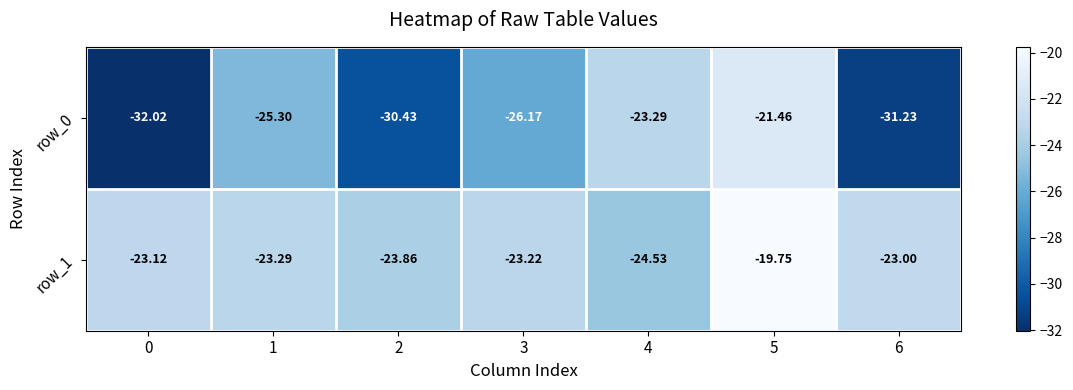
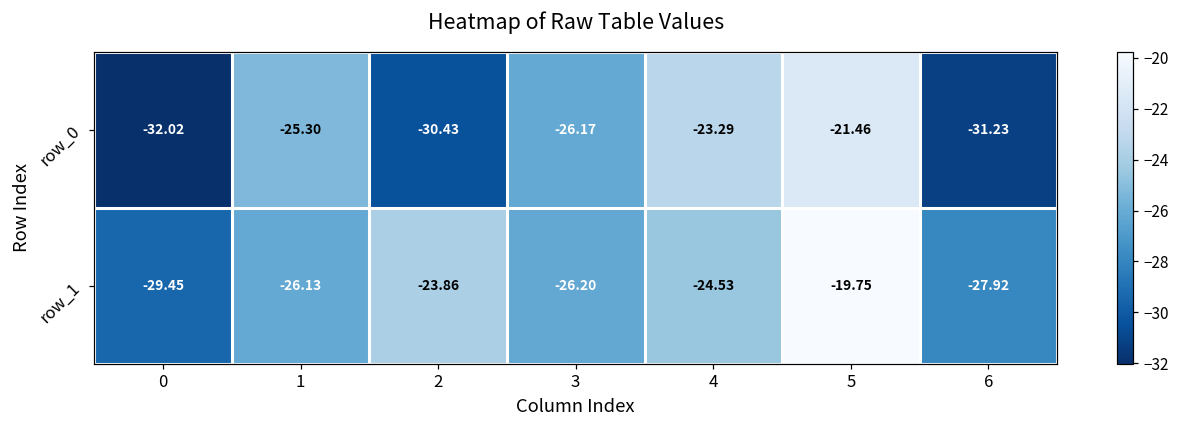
row_1, 0: -23.12 -> -29.45
row_1, 1: -23.29 -> -26.13
row_1, 3: -23.22 -> -26.20
row_1, 6: -23.00 -> -27.92
